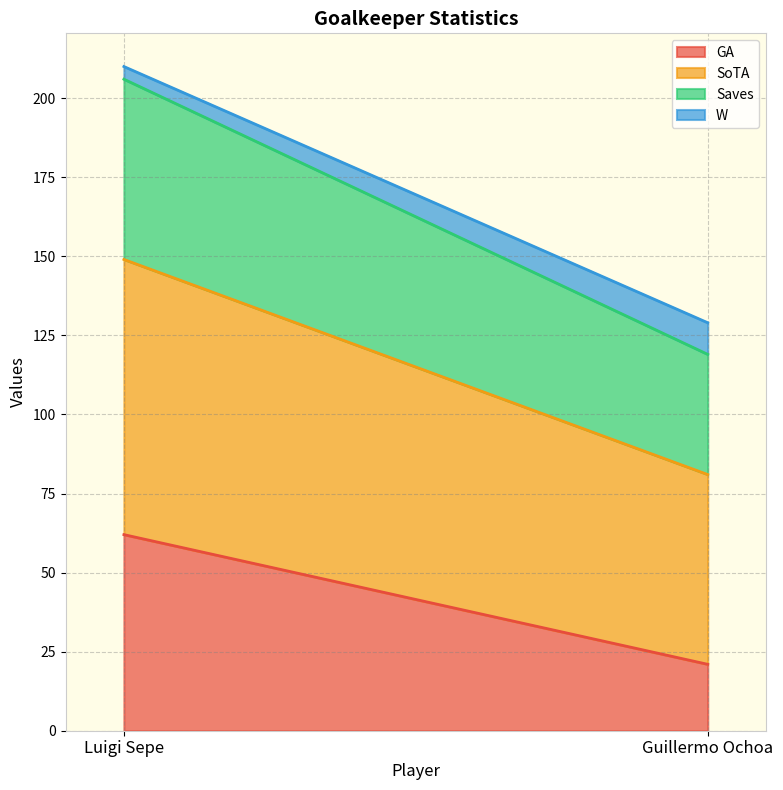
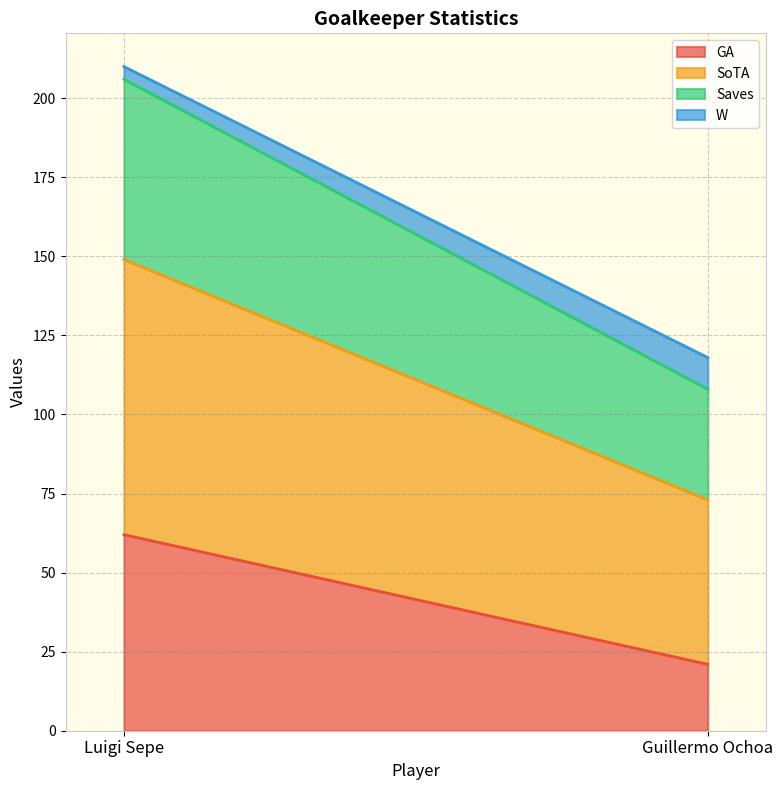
SoTA, Guillermo Ochoa: 60 -> 52
Saves, Guillermo Ochoa: 38 -> 35
